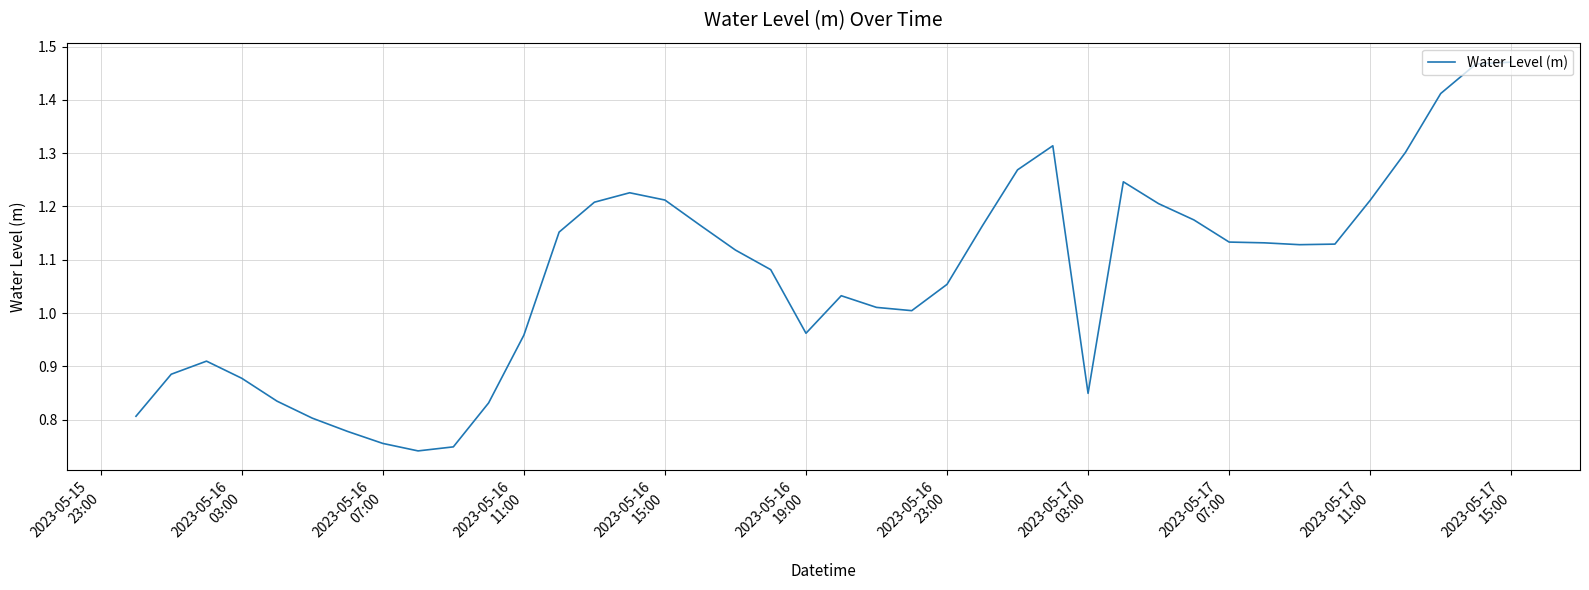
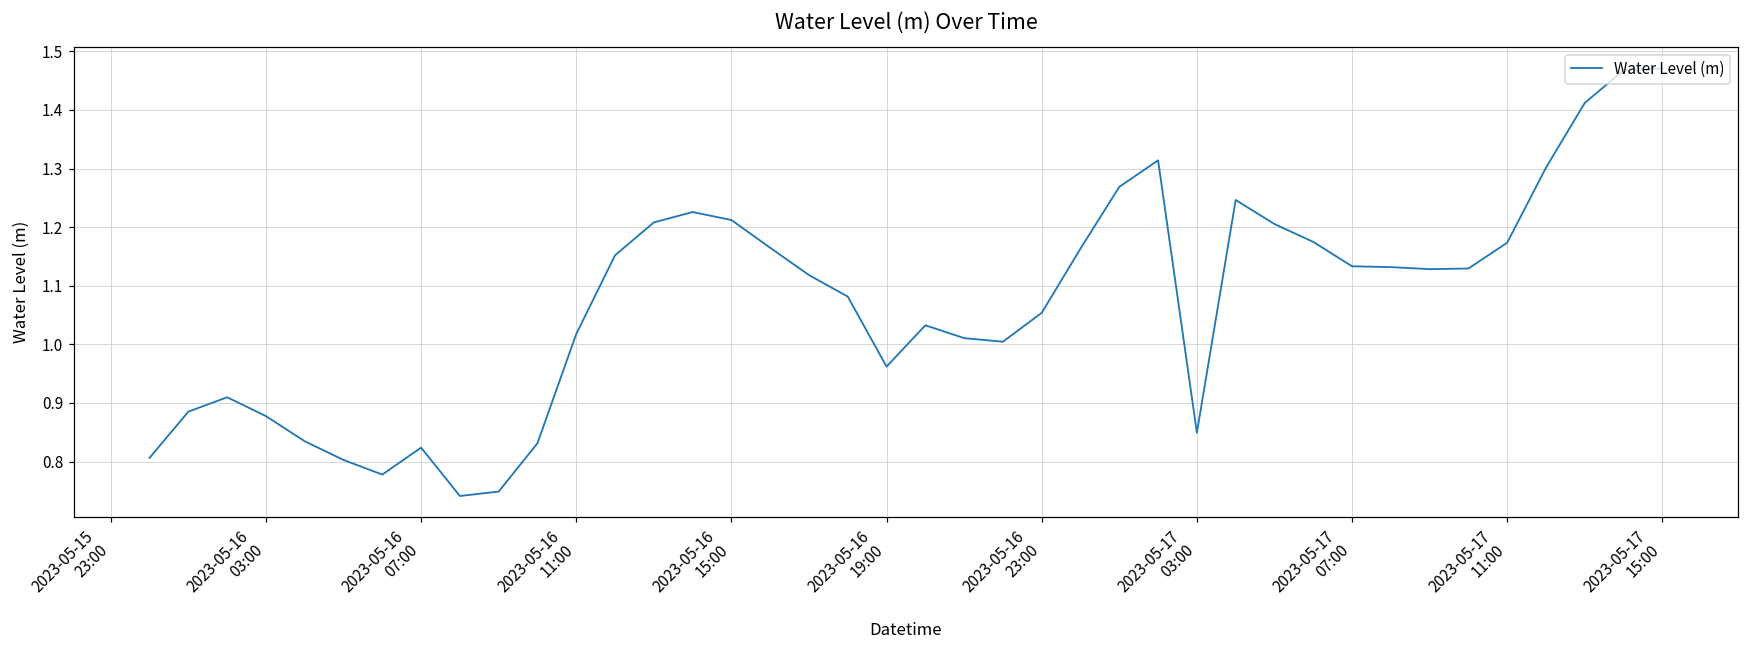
2023-05-16 07:00: 0.76 -> 0.82
2023-05-16 11:00: 0.96 -> 1.02
2023-05-17 11:00: 1.21 -> 1.17
